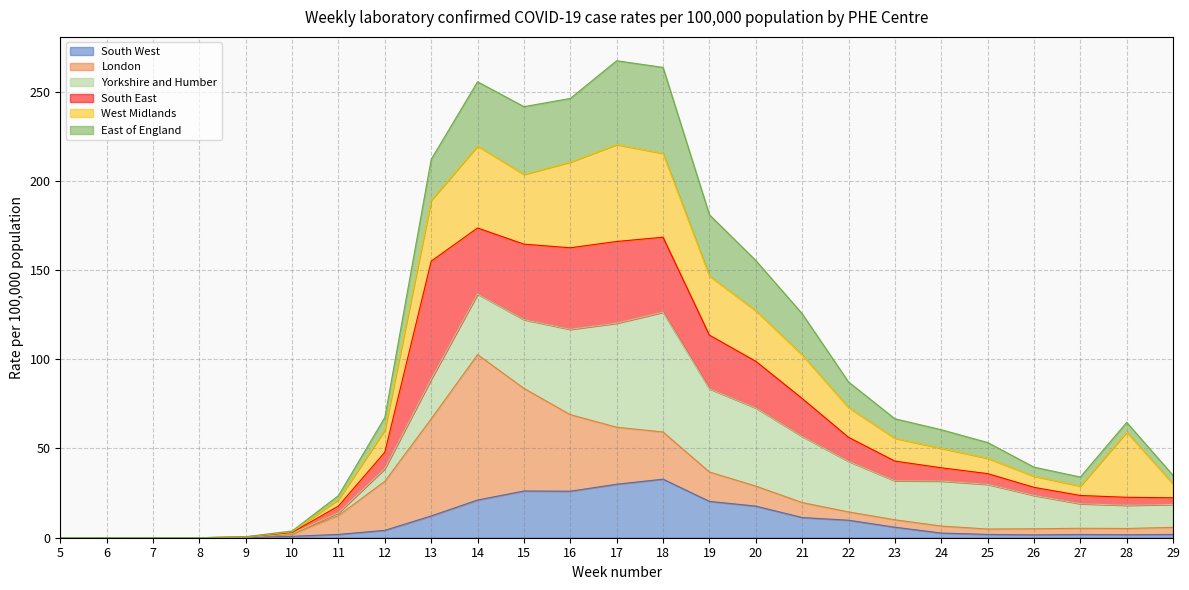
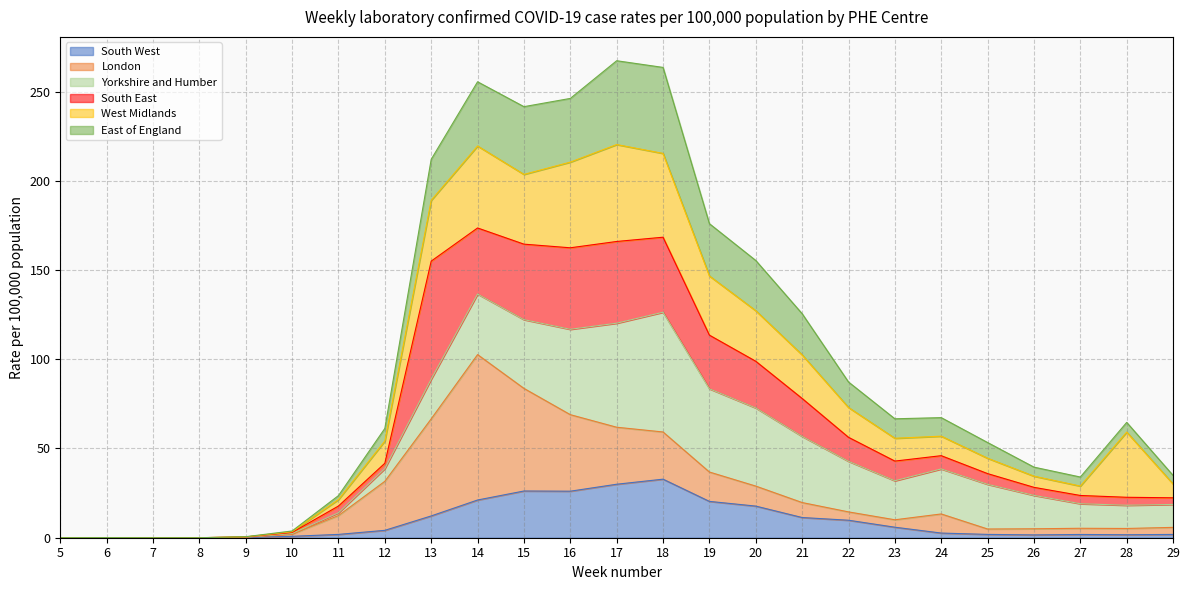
South East, 12: 9 -> 3
East of England, 19: 34 -> 29
London, 24: 4 -> 11
